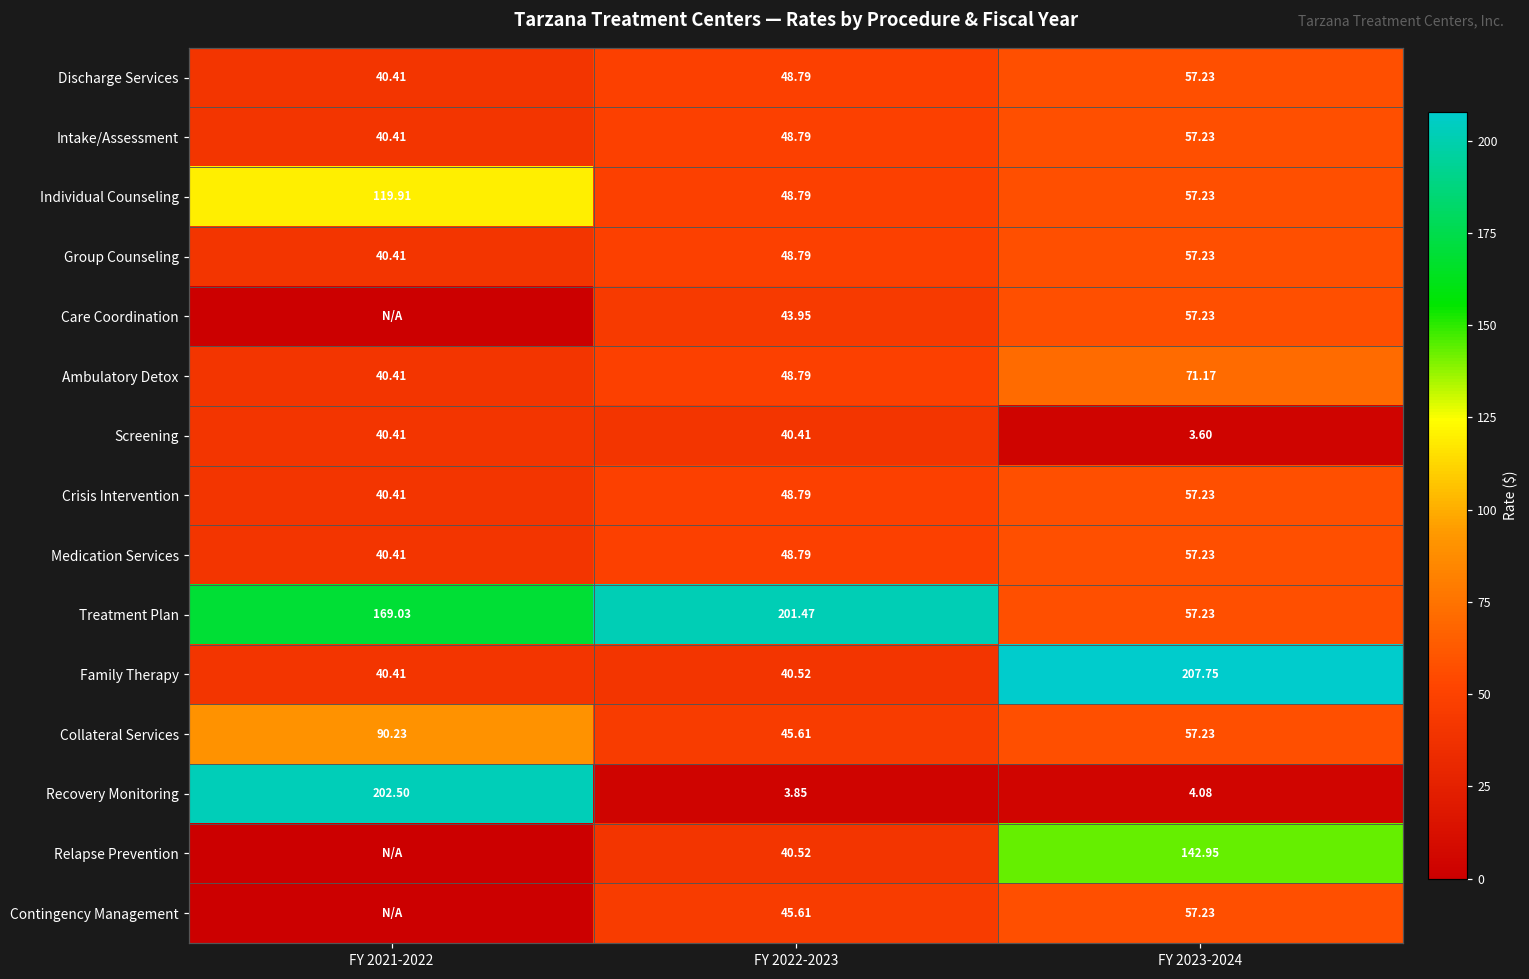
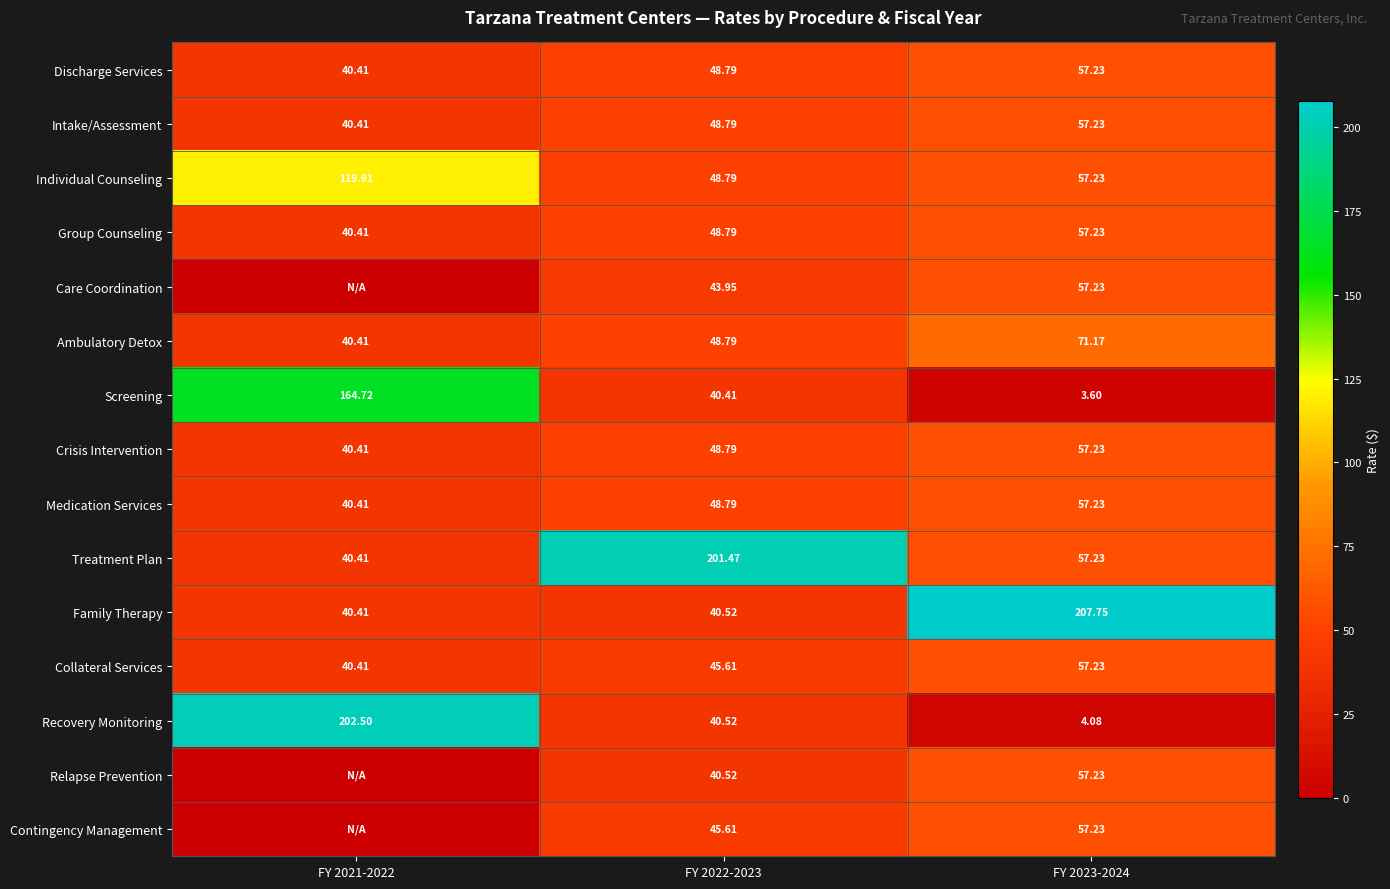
Screening, FY 2021-2022: 40.41 -> 164.72
Treatment Plan, FY 2021-2022: 169.03 -> 40.41
Collateral Services, FY 2021-2022: 90.23 -> 40.41
Recovery Monitoring, FY 2022-2023: 3.85 -> 40.52
Relapse Prevention, FY 2023-2024: 142.95 -> 57.23
